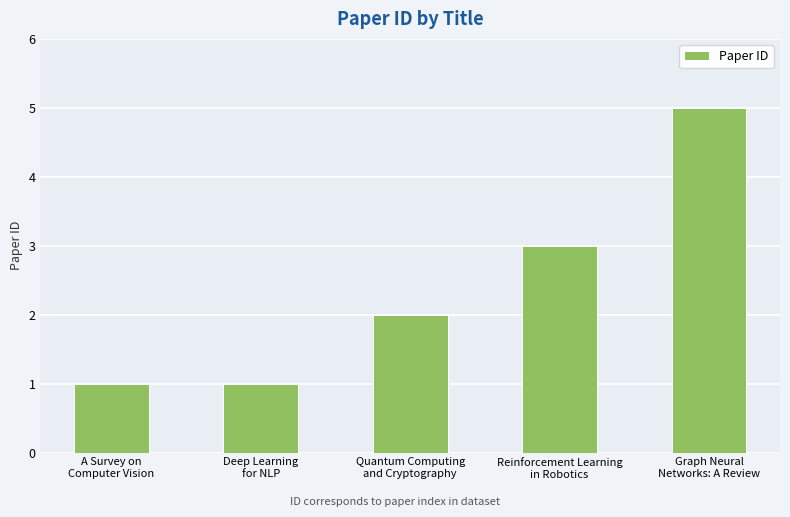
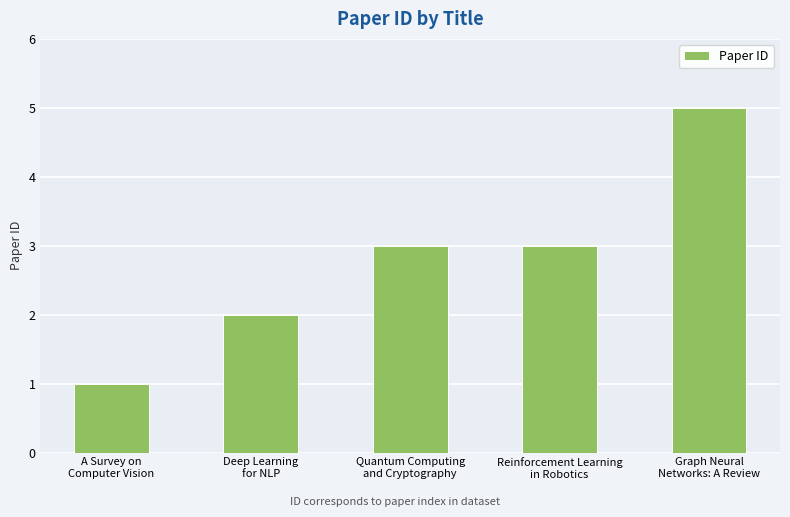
Deep Learning for NLP: 1 -> 2
Quantum Computing and Cryptography: 2 -> 3
